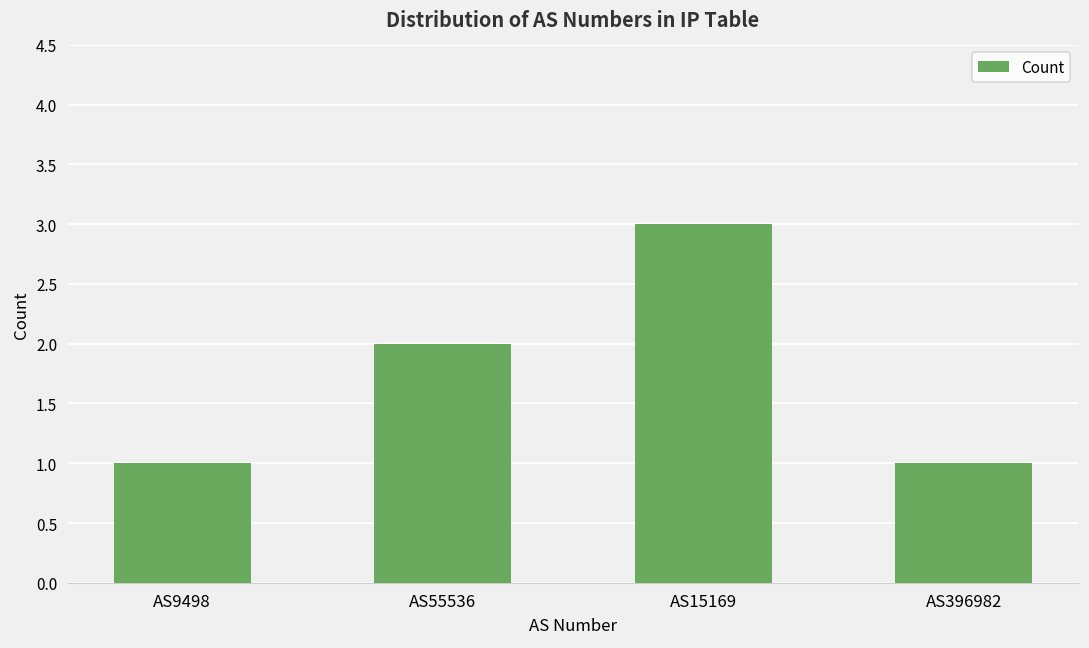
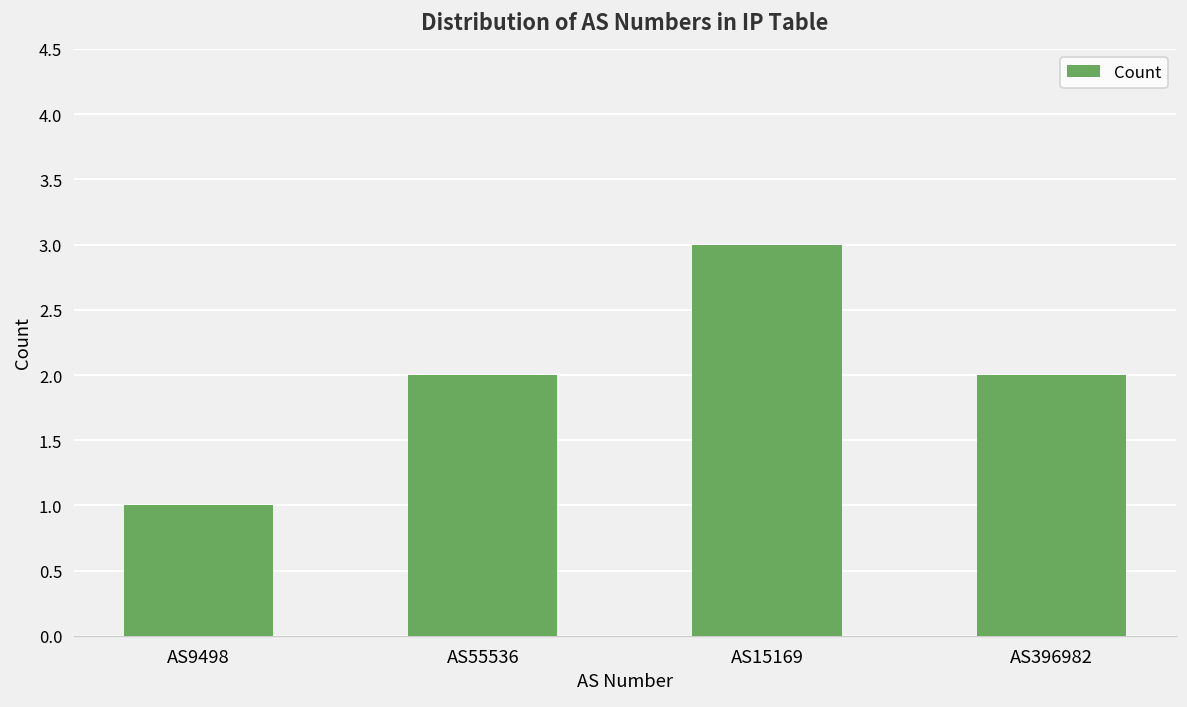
AS396982: 1 -> 2
